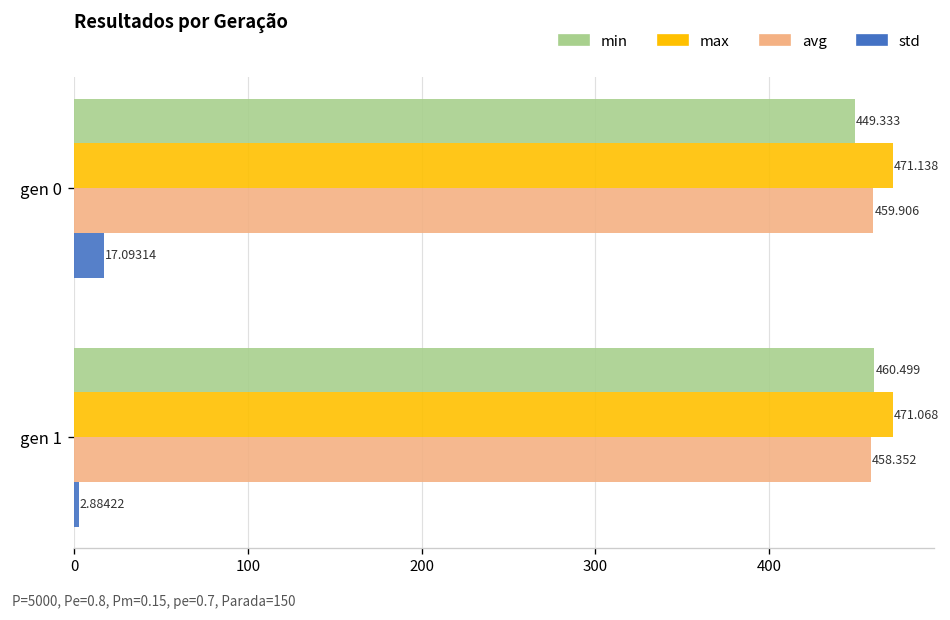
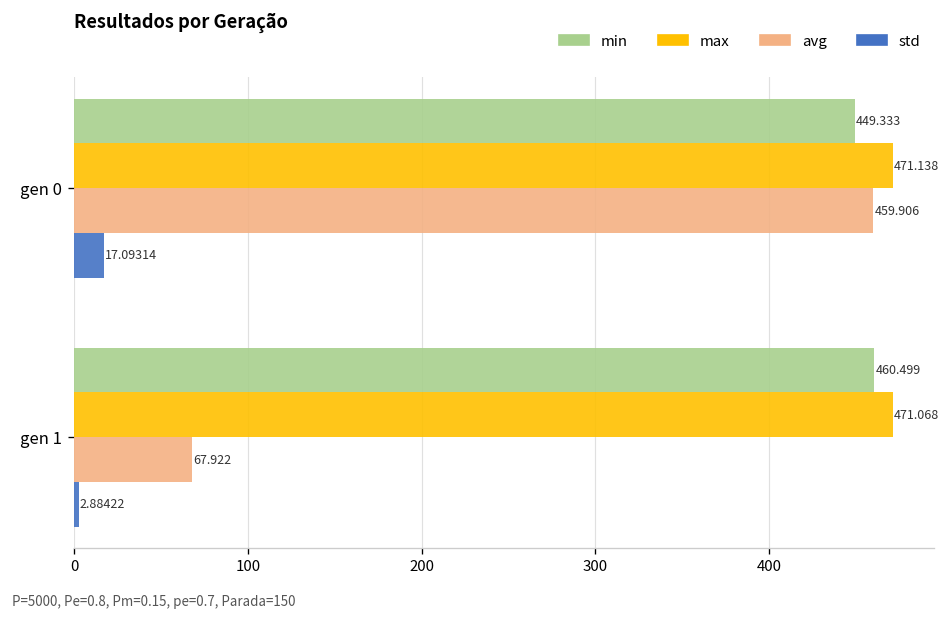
avg, gen 1: 458.352 -> 67.922
